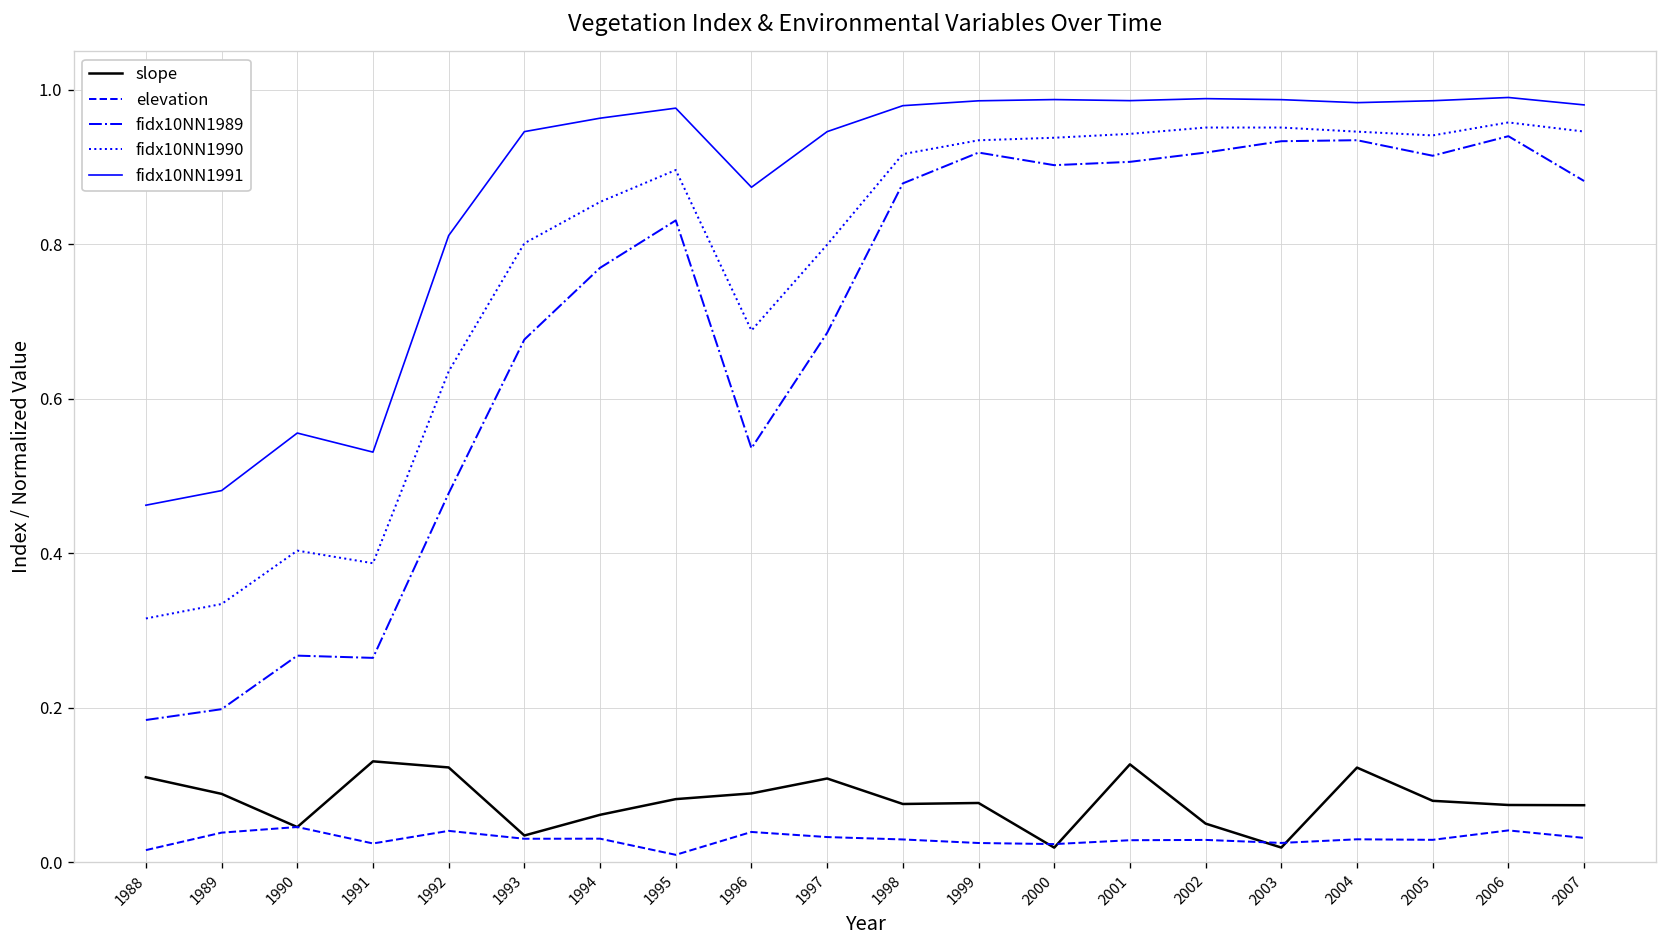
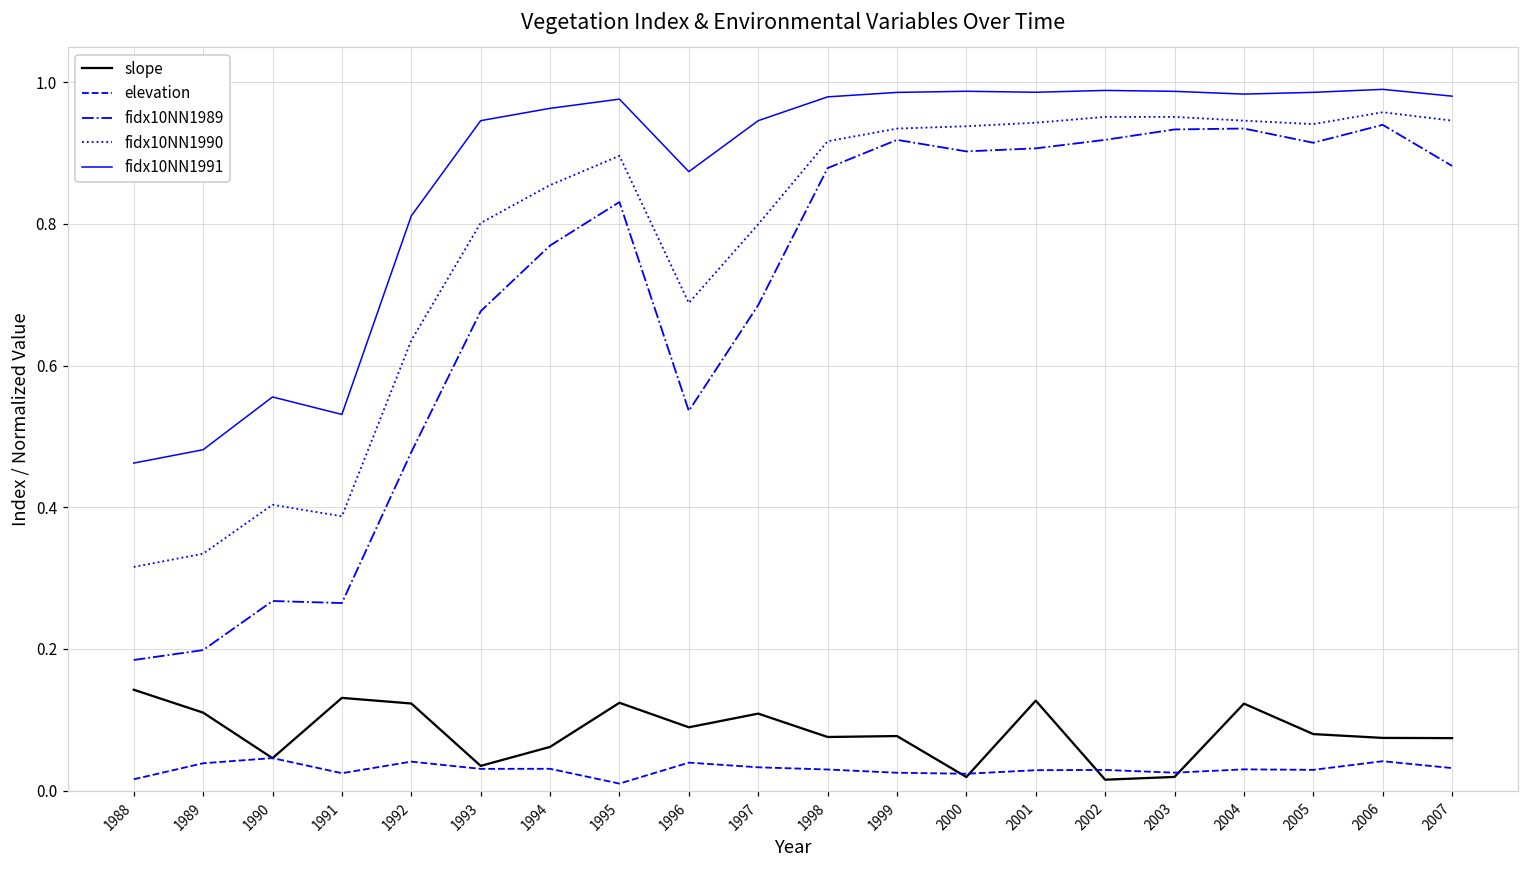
slope, 1988: 0.11 -> 0.14
slope, 1989: 0.09 -> 0.11
slope, 1995: 0.08 -> 0.12
slope, 2002: 0.05 -> 0.02
